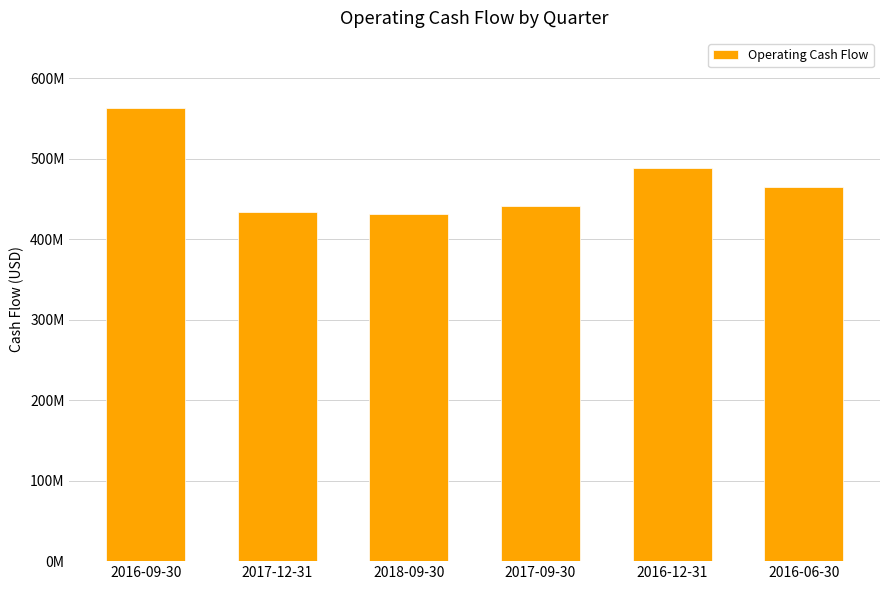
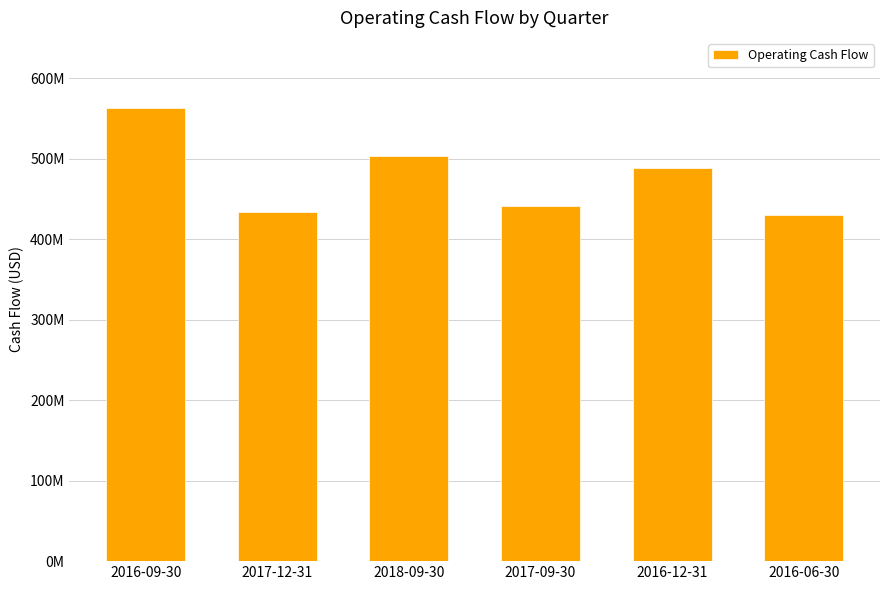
2018-09-30: 430000000 -> 500000000
2016-06-30: 470000000 -> 430000000
